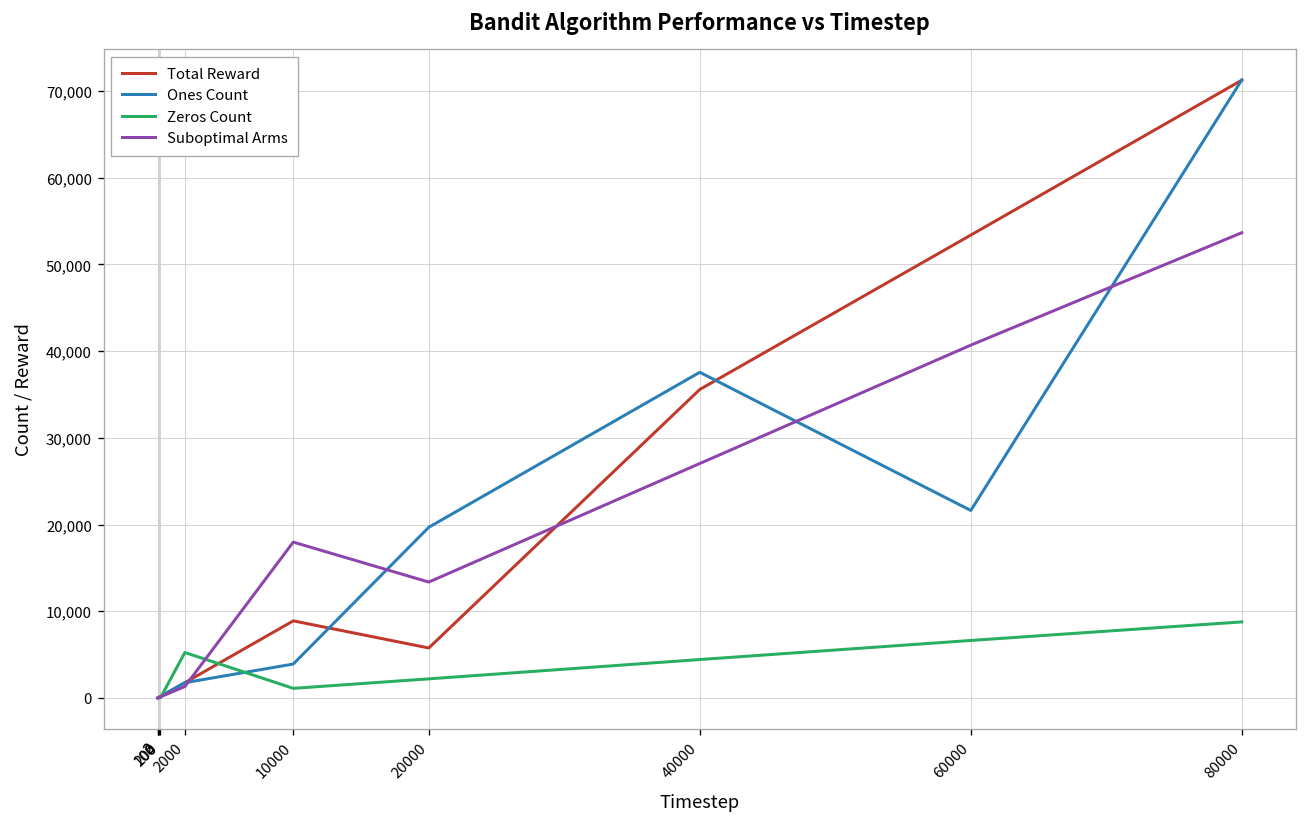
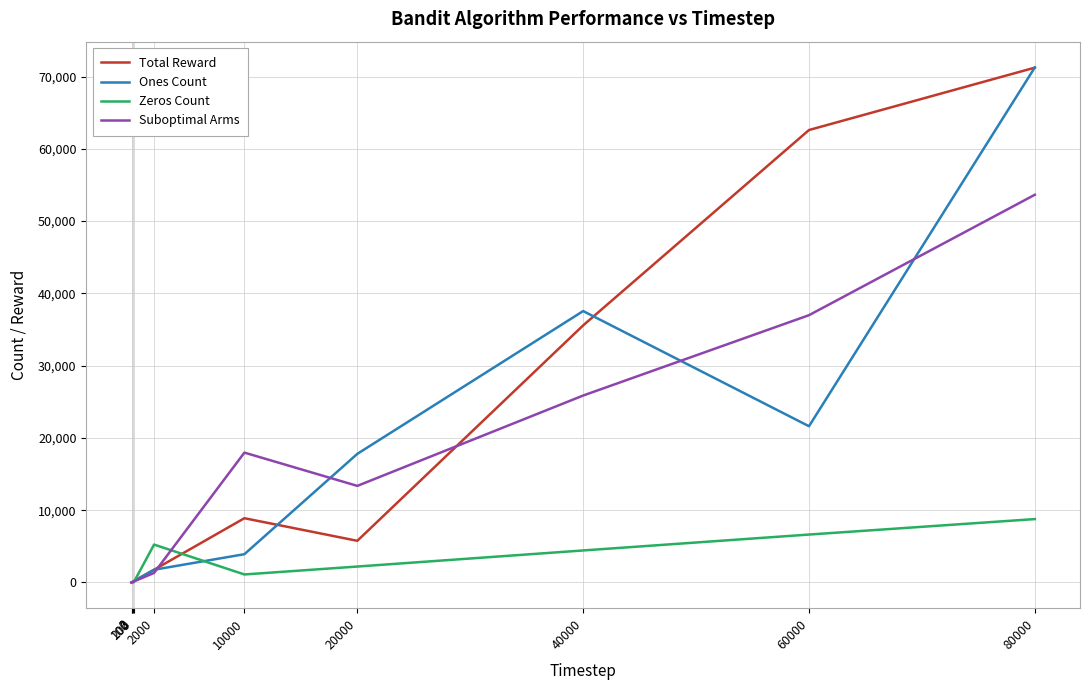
Ones Count, 20000: 20,000 -> 18,000
Suboptimal Arms, 40000: 27,000 -> 26,000
Total Reward, 60000: 53,000 -> 63,000
Suboptimal Arms, 60000: 41,000 -> 37,000
